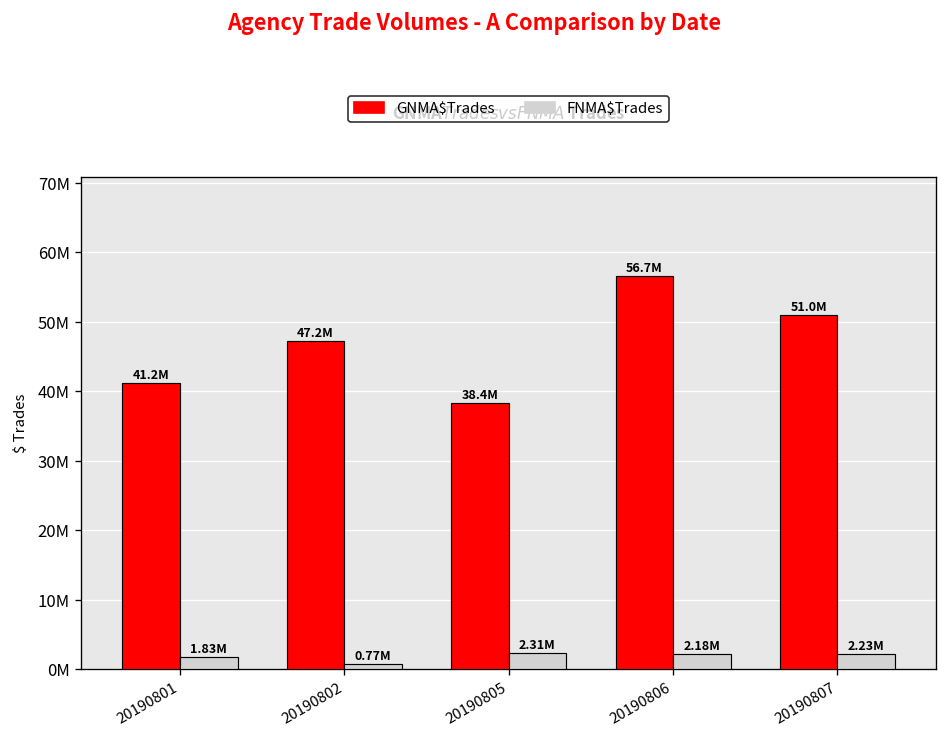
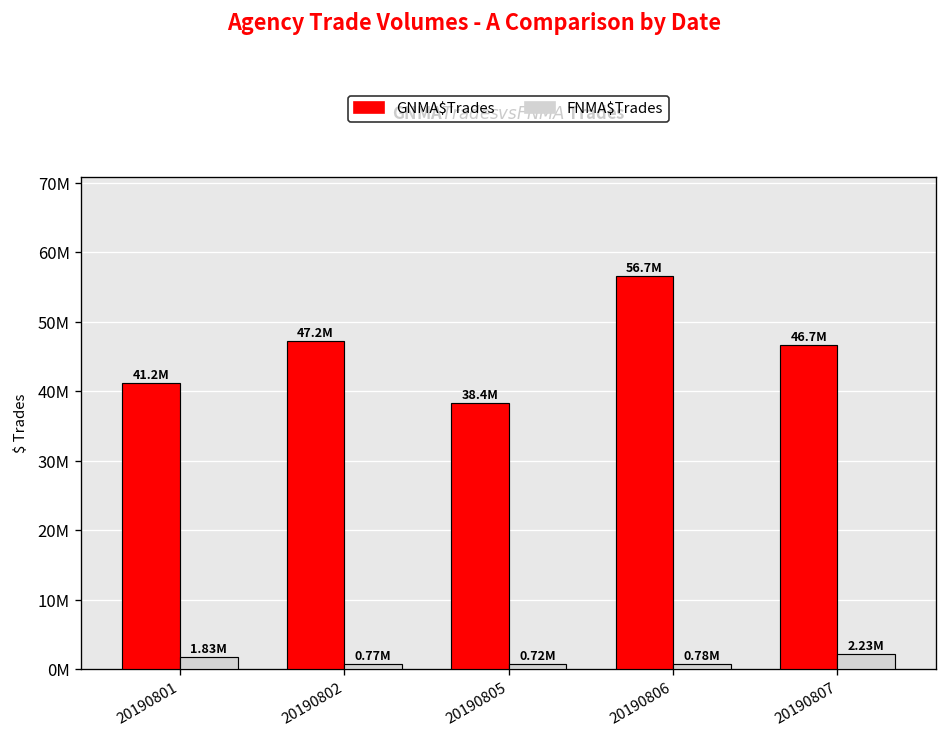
FNMA$Trades, 20190805: 2.31M -> 0.72M
FNMA$Trades, 20190806: 2.18M -> 0.78M
GNMA$Trades, 20190807: 51.0M -> 46.7M
